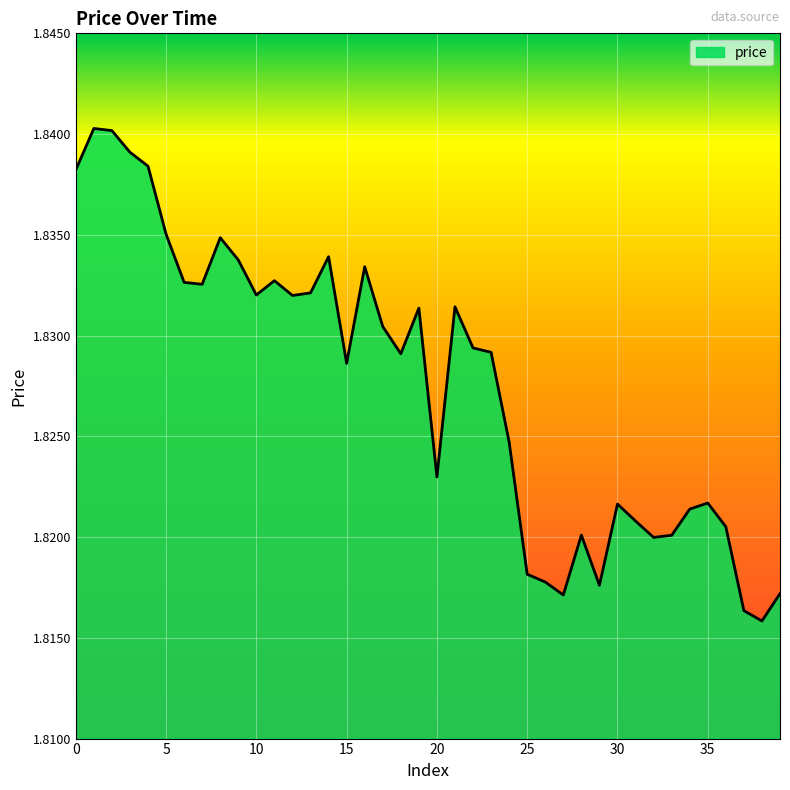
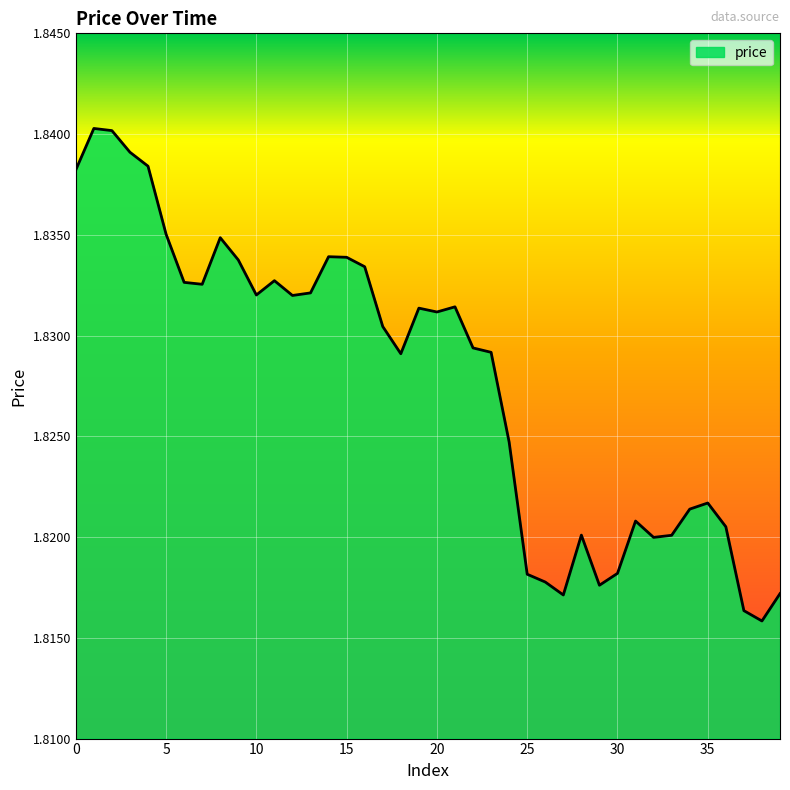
15: 1.8286 -> 1.8339
20: 1.8230 -> 1.8312
30: 1.8216 -> 1.8182
